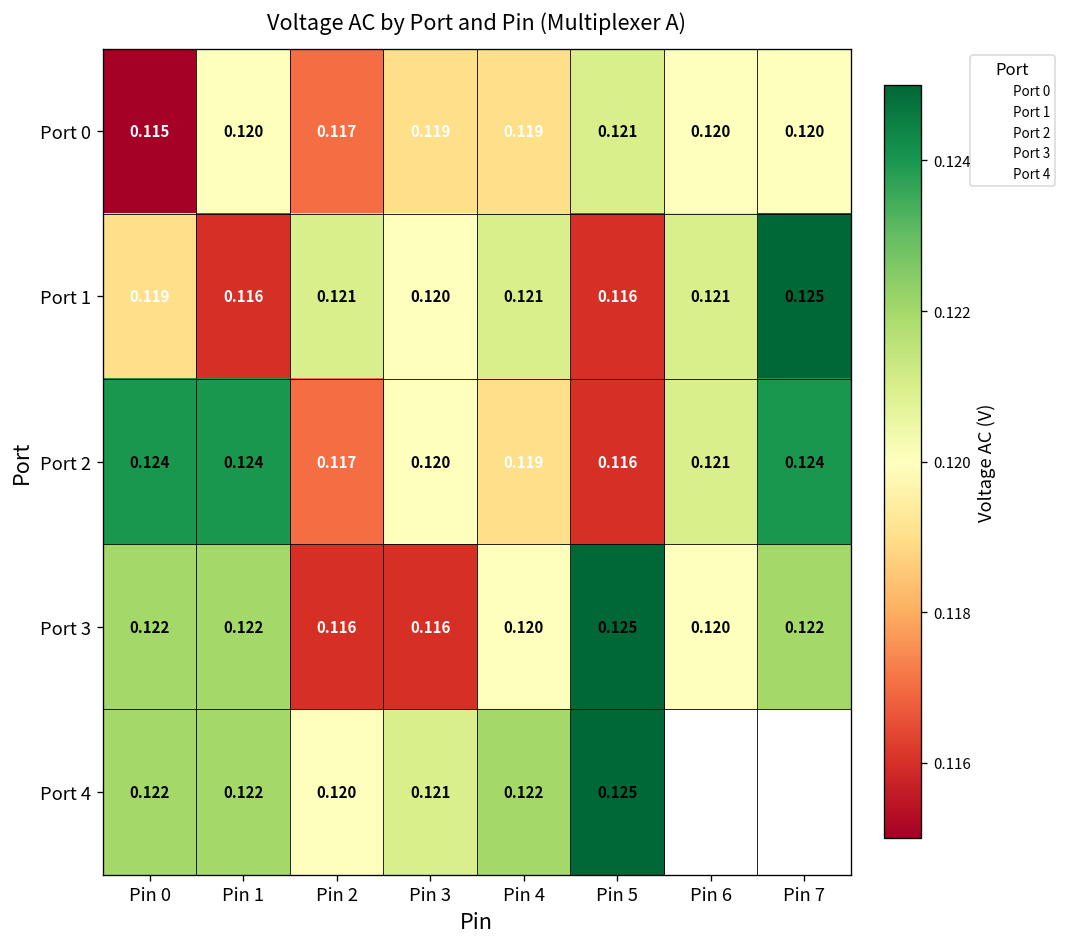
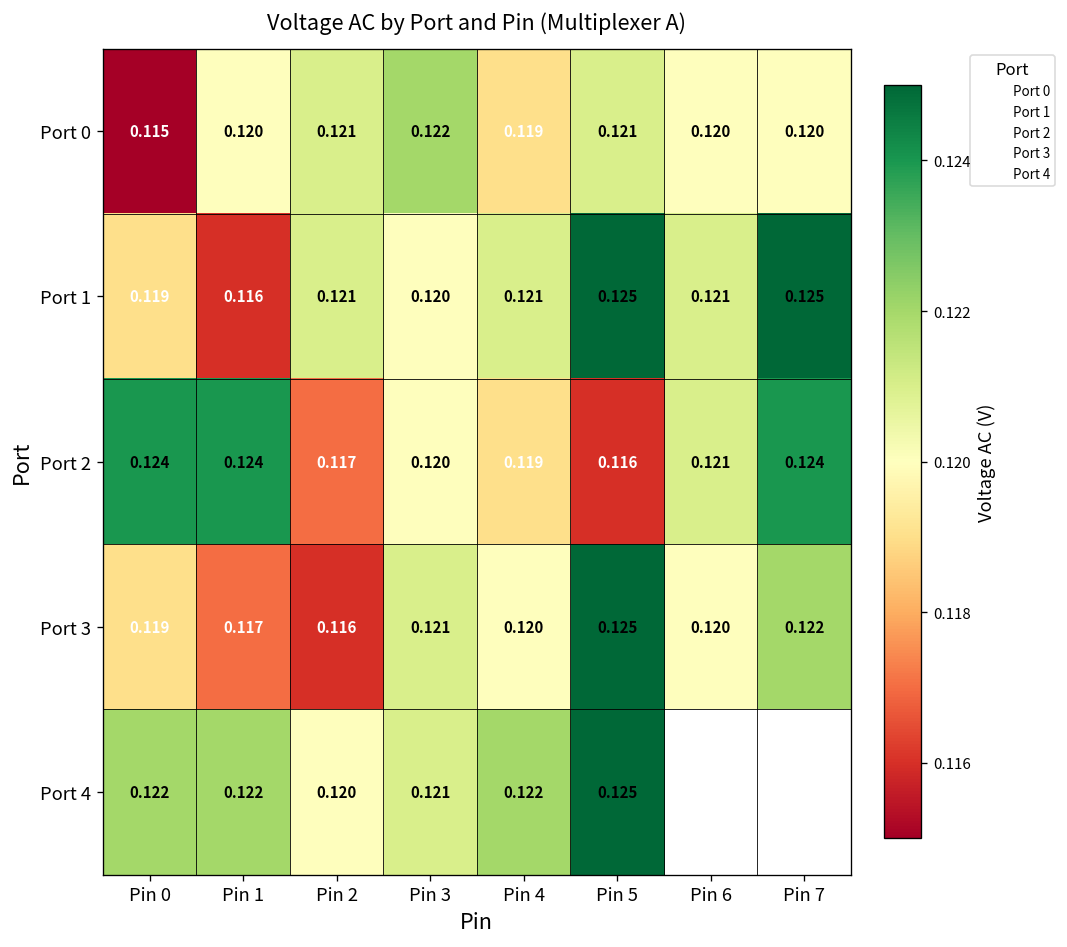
Port 0, Pin 2: 0.117 -> 0.121
Port 0, Pin 3: 0.119 -> 0.122
Port 1, Pin 5: 0.116 -> 0.125
Port 3, Pin 0: 0.122 -> 0.119
Port 3, Pin 1: 0.122 -> 0.117
Port 3, Pin 3: 0.116 -> 0.121
